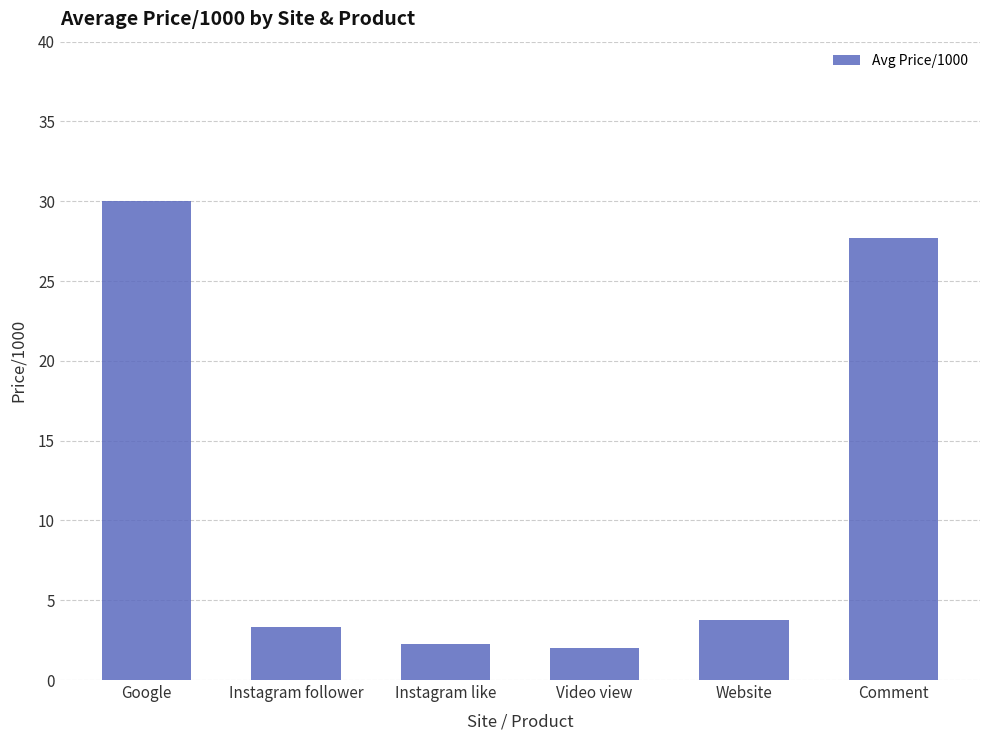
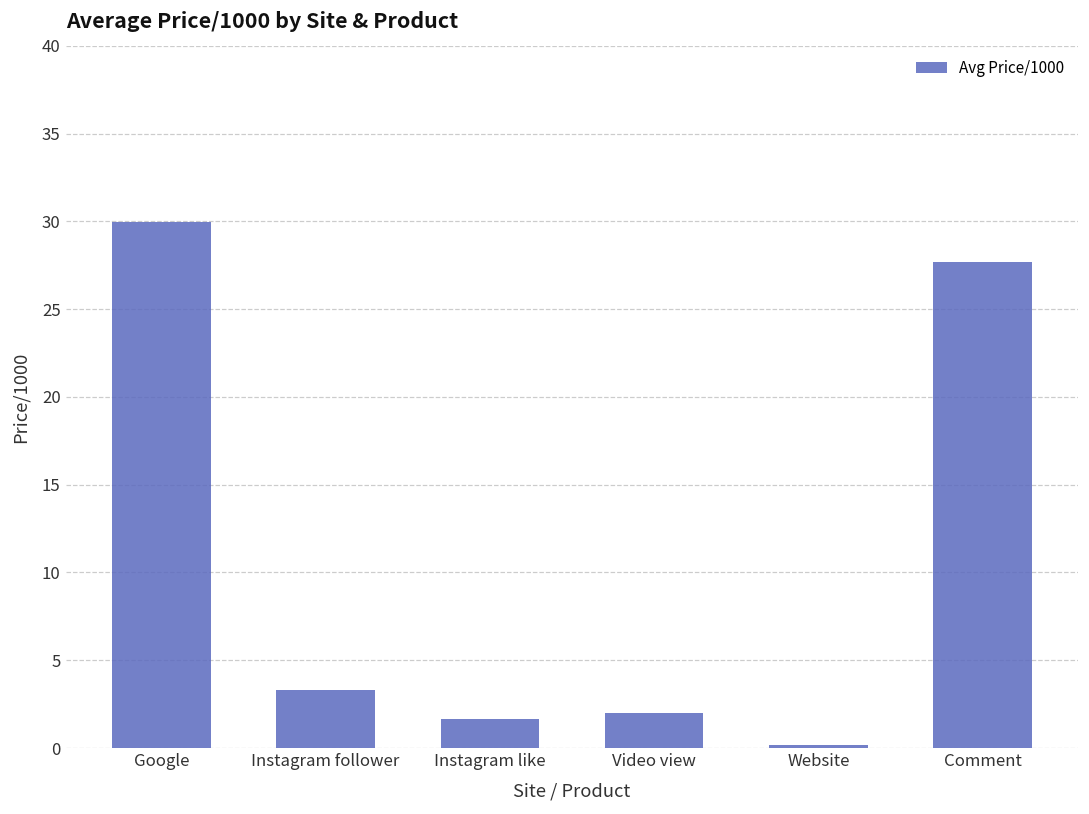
Instagram like: 2.2 -> 1.6
Website: 3.8 -> 0.2
